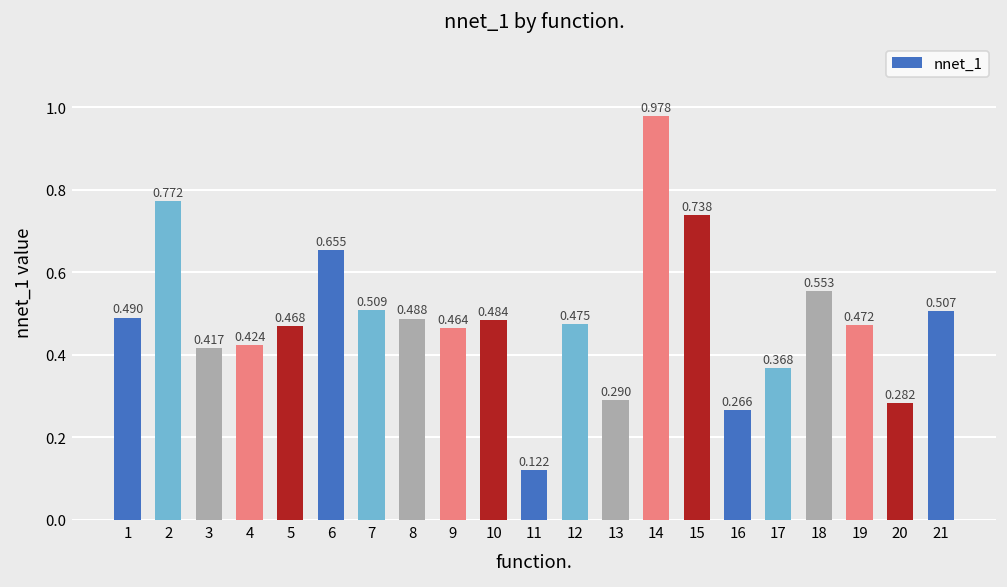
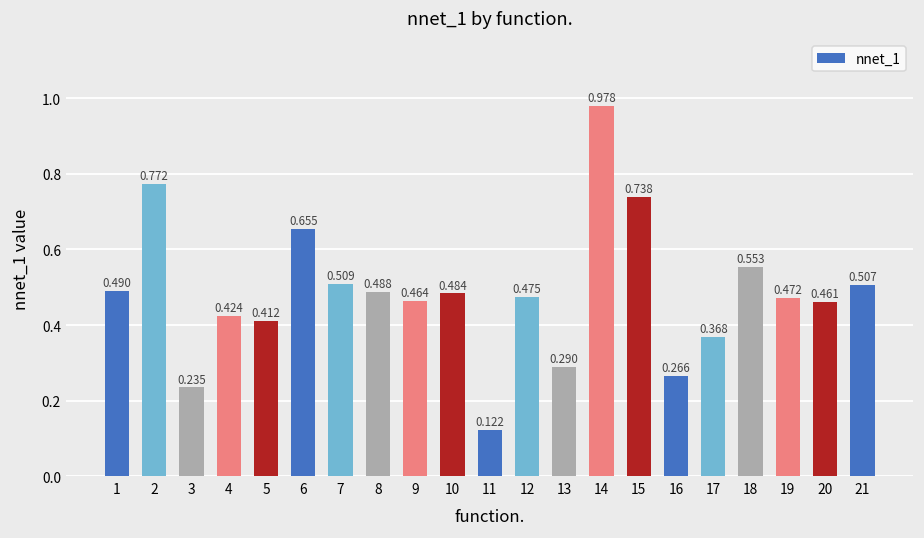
3: 0.417 -> 0.235
5: 0.468 -> 0.412
20: 0.282 -> 0.461
